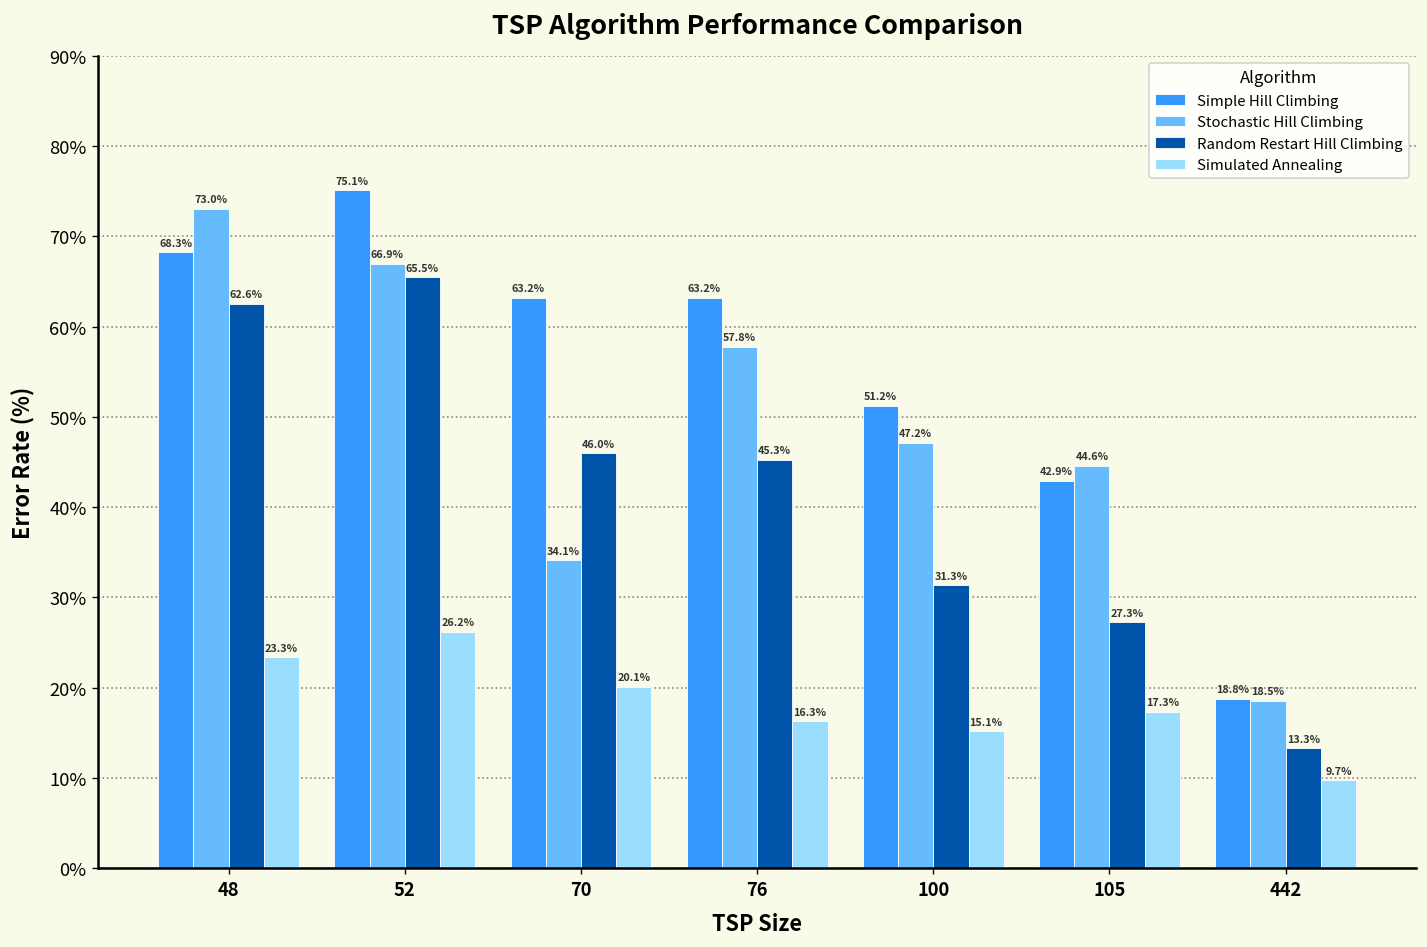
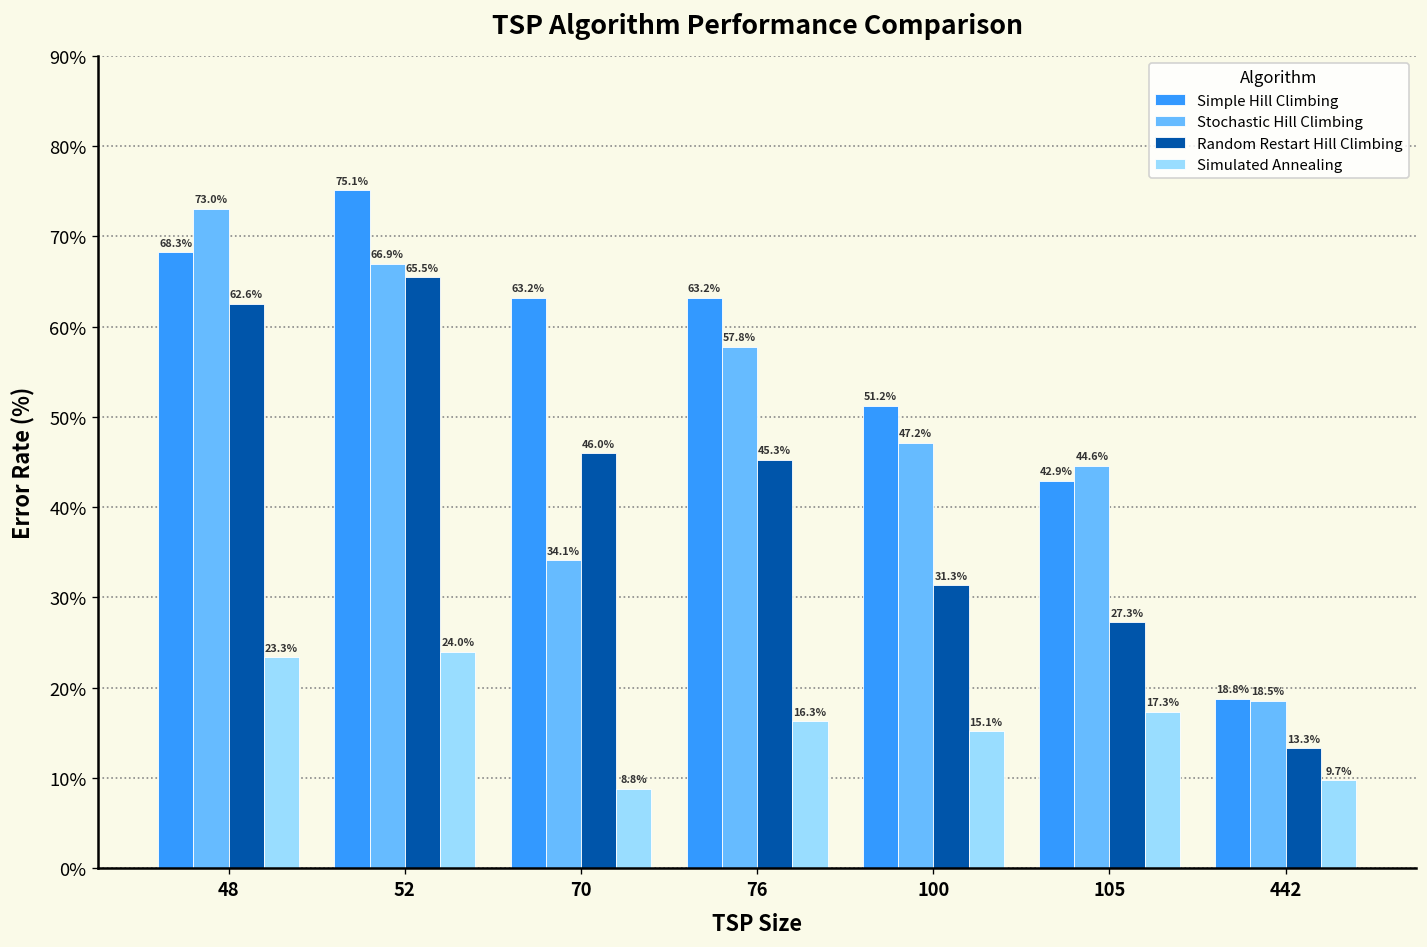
Simulated Annealing, 52: 26.2% -> 24.0%
Simulated Annealing, 70: 20.1% -> 8.8%
